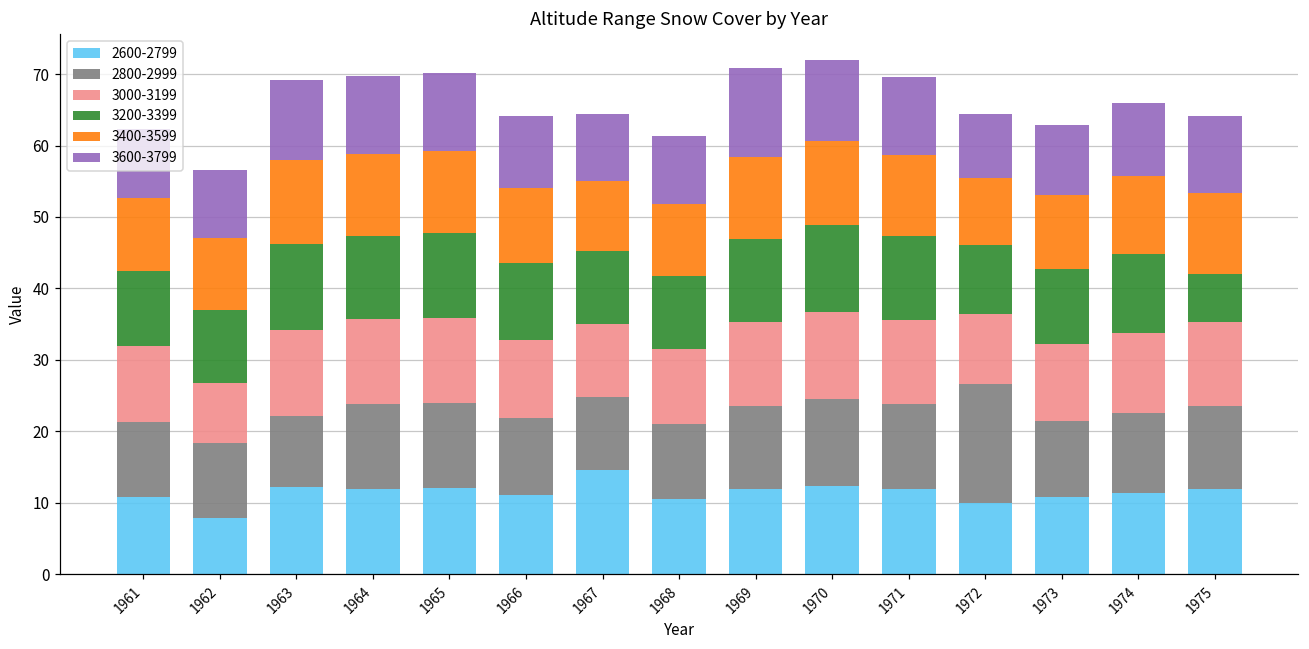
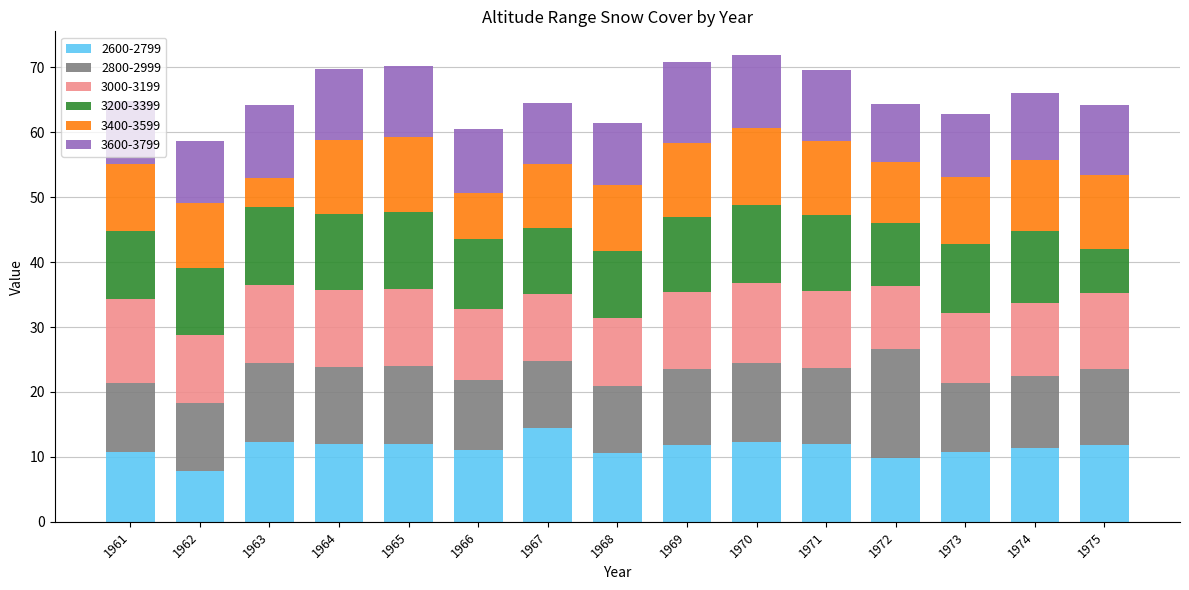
3000-3199, 1961: 11 -> 13
3000-3199, 1962: 8 -> 10
2800-2999, 1963: 10 -> 12
3400-3599, 1963: 12 -> 4
3400-3599, 1966: 11 -> 7
